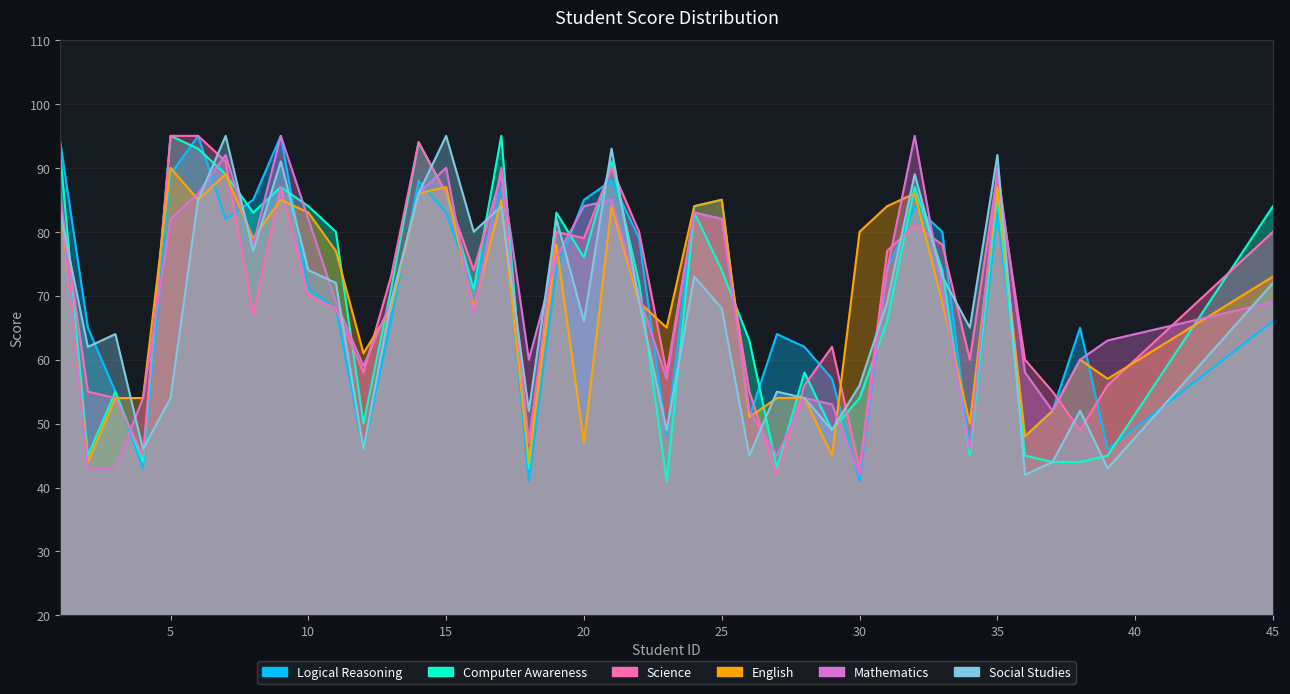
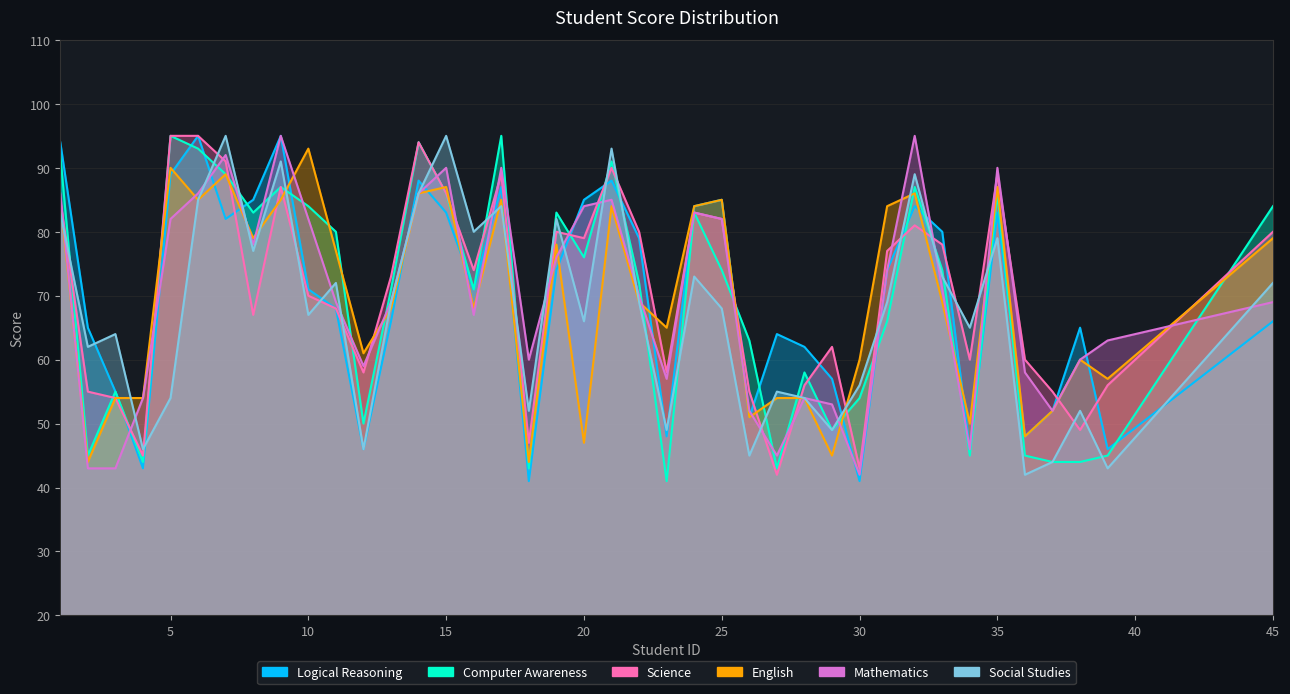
English, 10: 83 -> 93
Social Studies, 10: 74 -> 67
English, 30: 80 -> 60
Social Studies, 35: 92 -> 79
English, 45: 73 -> 79
